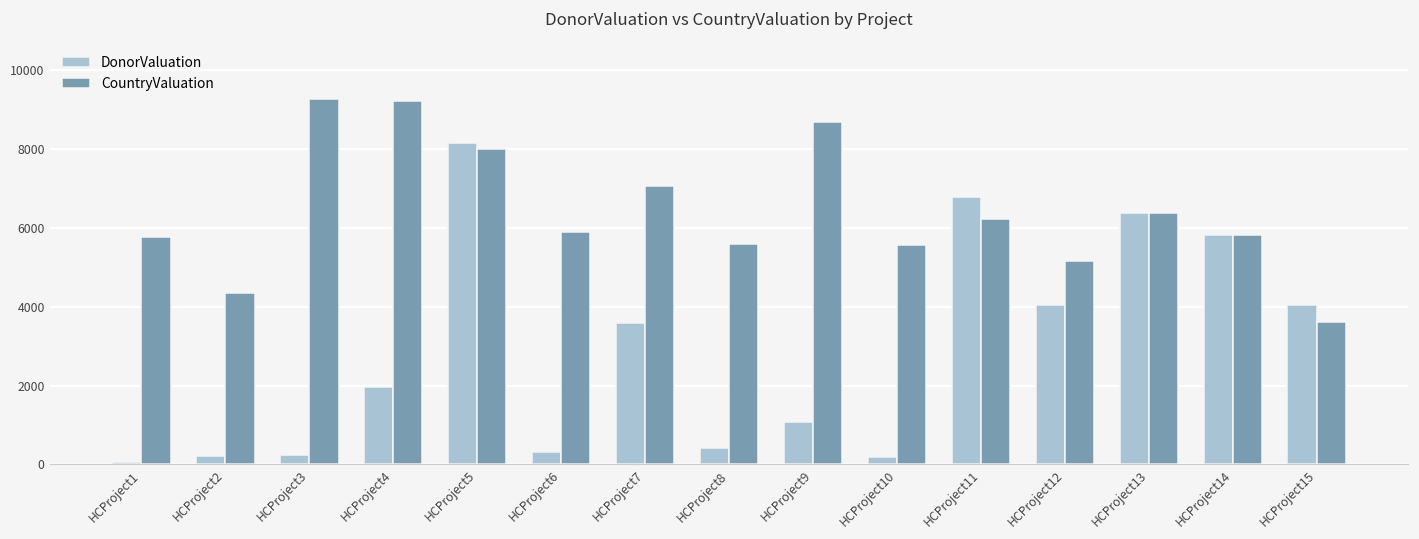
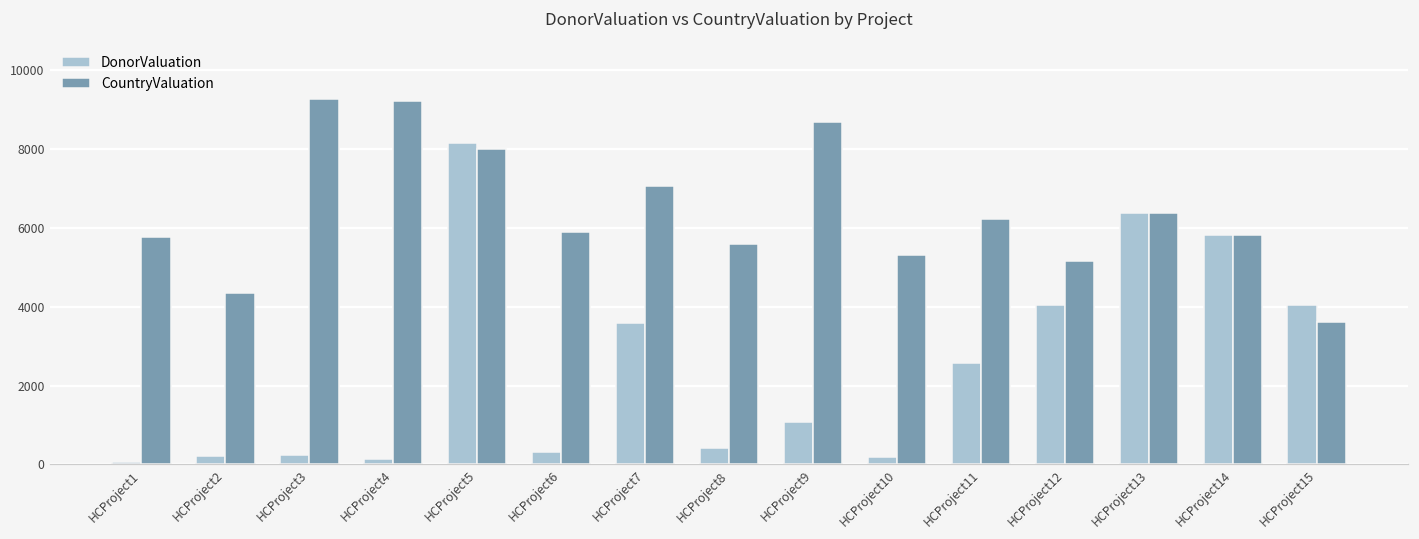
DonorValuation, HCProject4: 2000 -> 200
CountryValuation, HCProject10: 5600 -> 5300
DonorValuation, HCProject11: 6800 -> 2600
